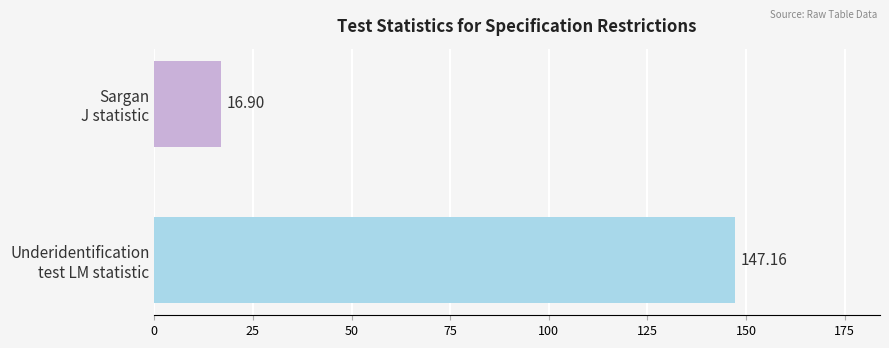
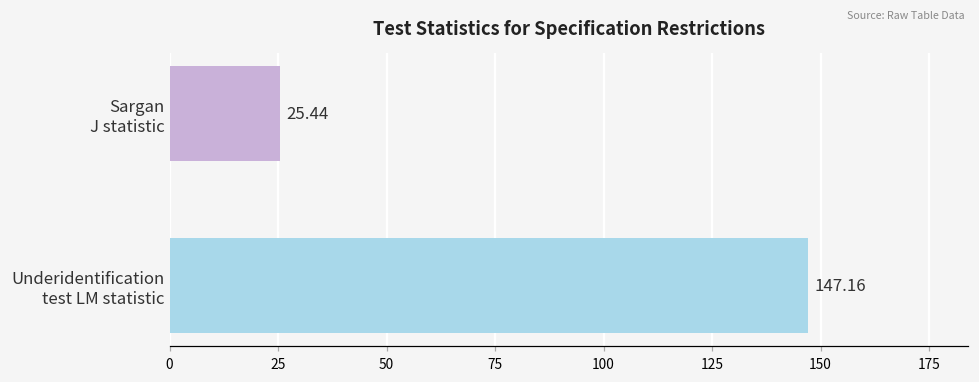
Sargan J statistic: 16.90 -> 25.44
